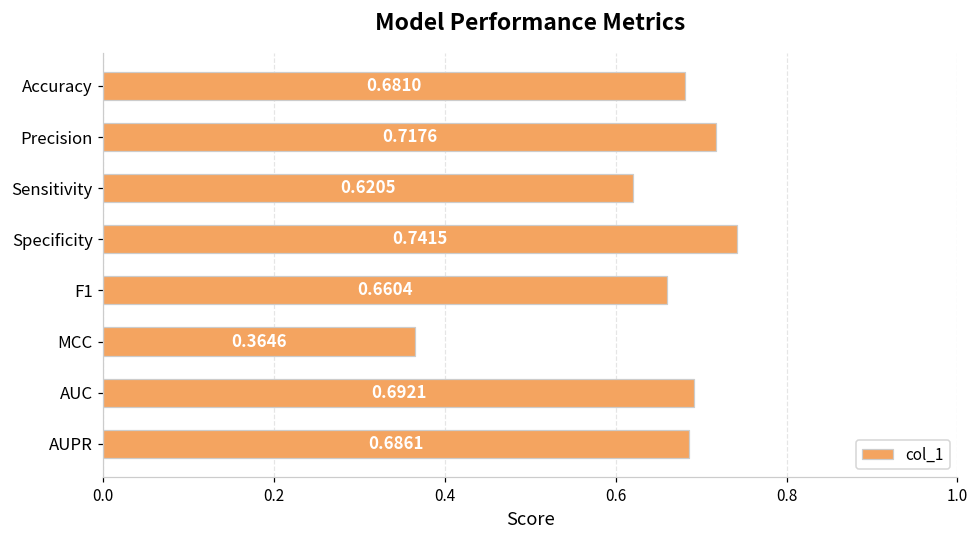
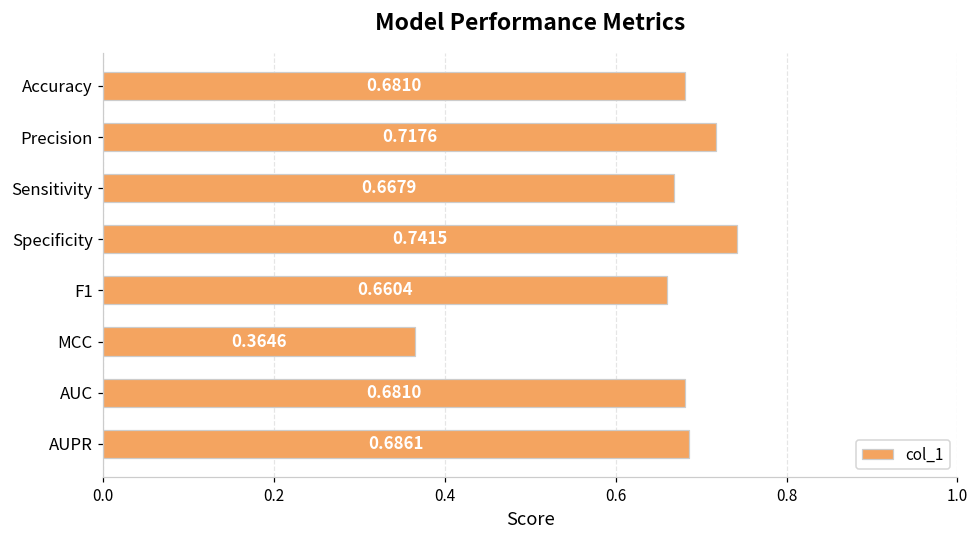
Sensitivity: 0.6205 -> 0.6679
AUC: 0.6921 -> 0.6810
